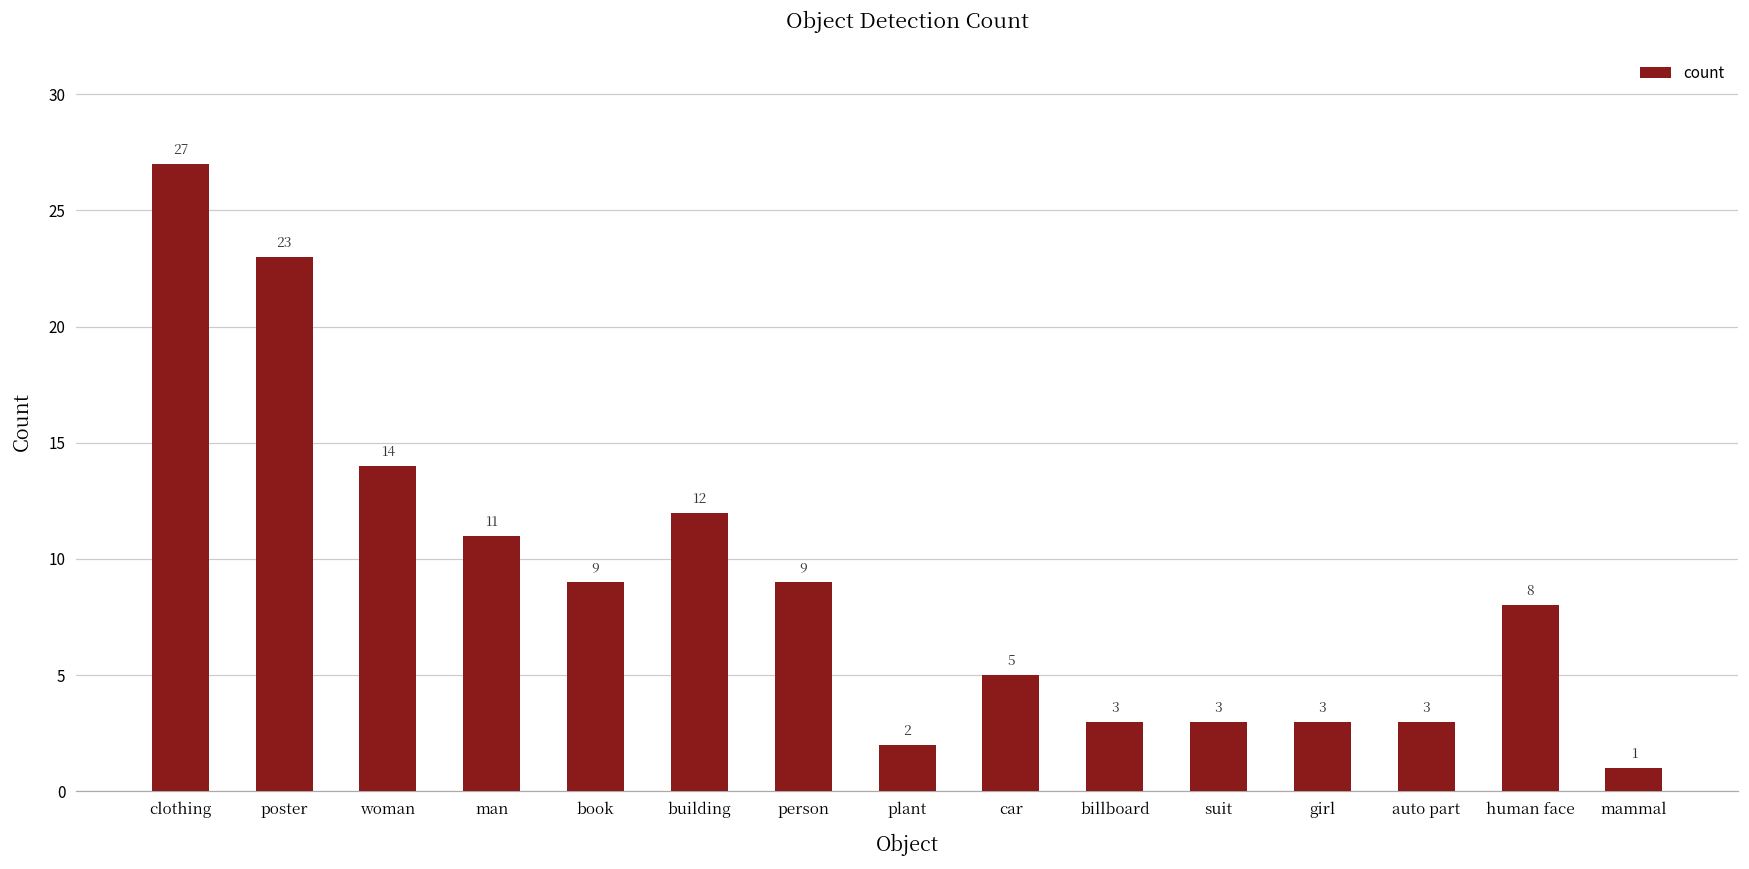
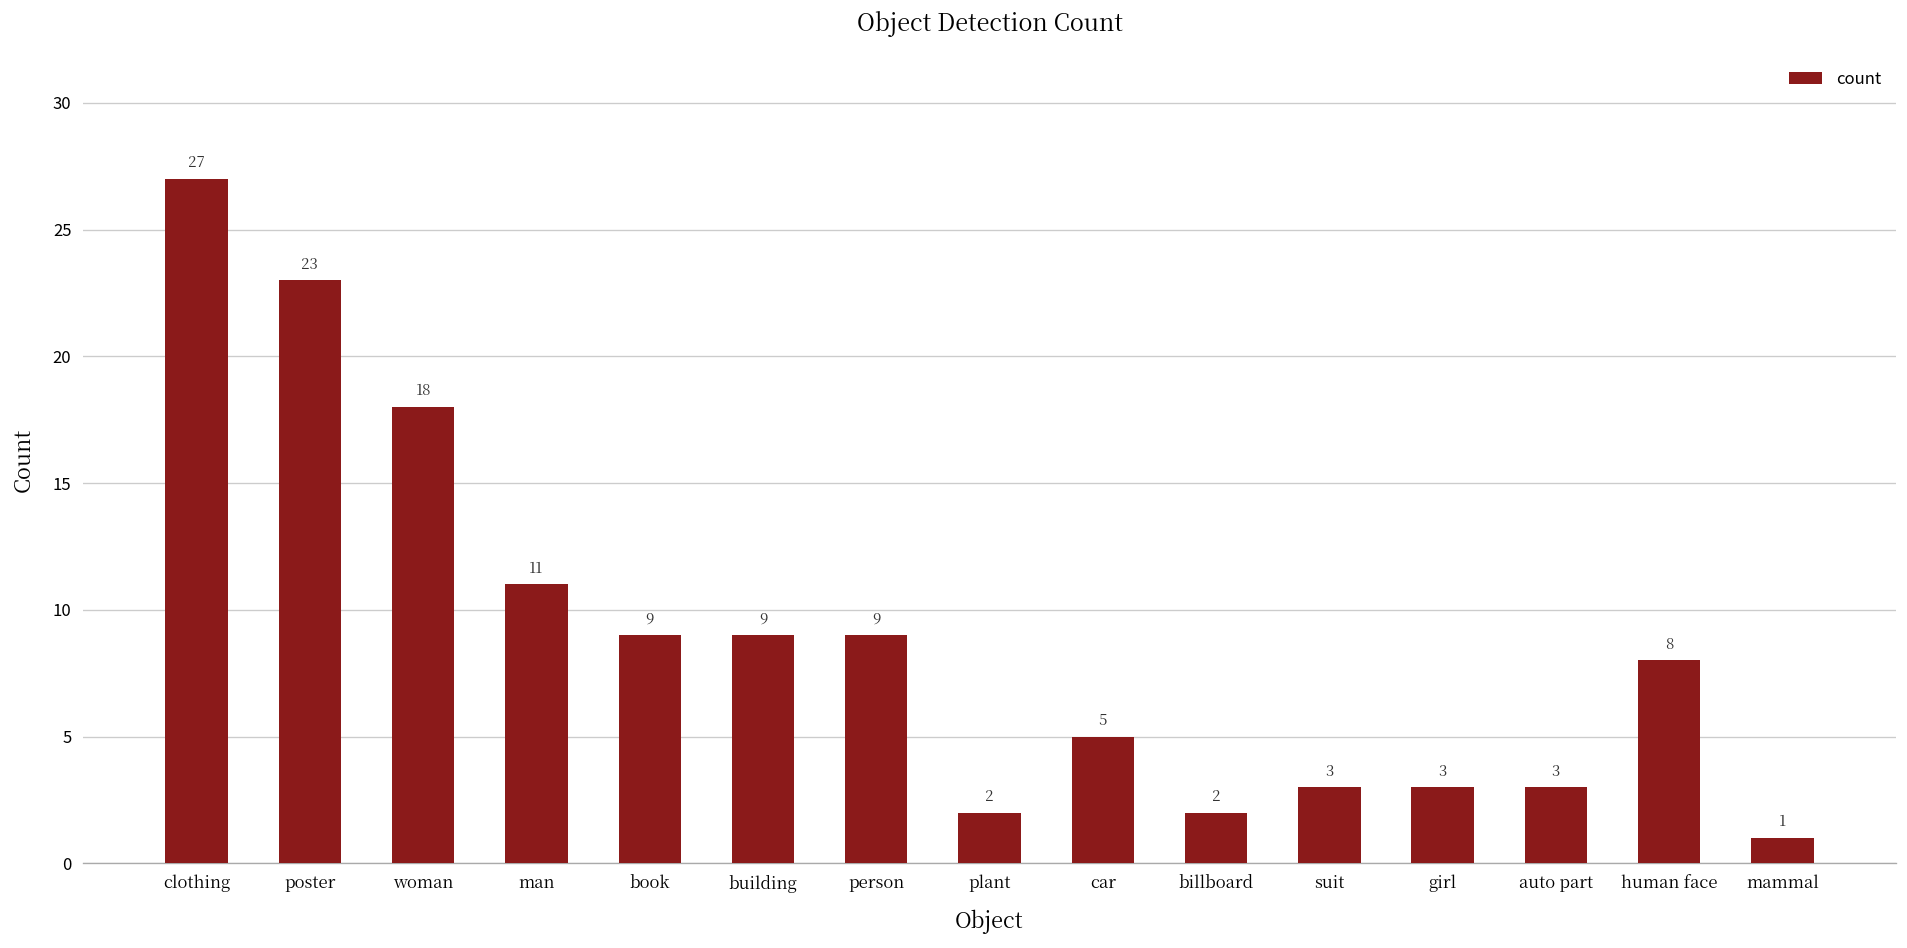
woman: 14 -> 18
building: 12 -> 9
billboard: 3 -> 2
